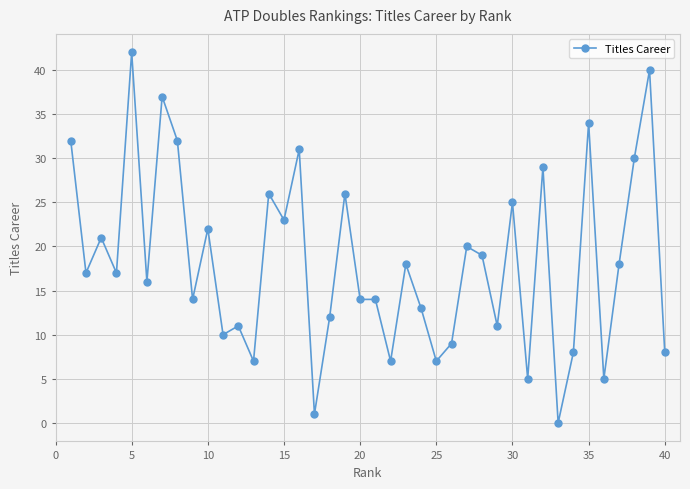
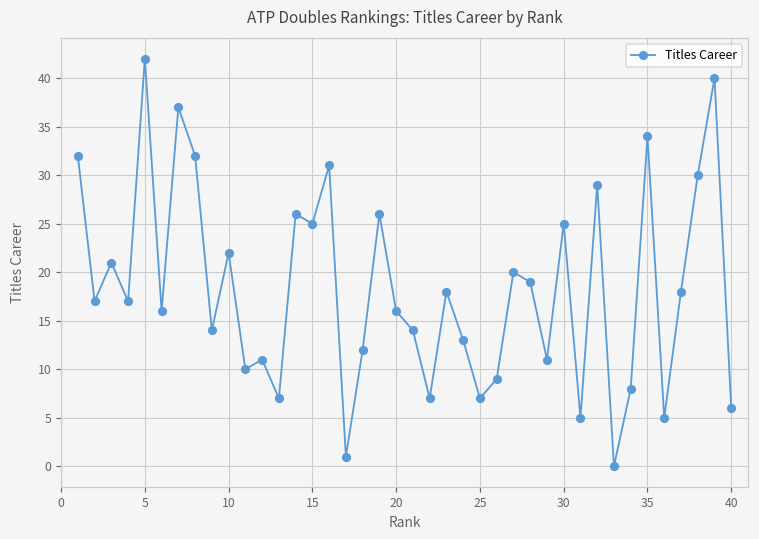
15: 23 -> 25
20: 14 -> 16
40: 8 -> 6
